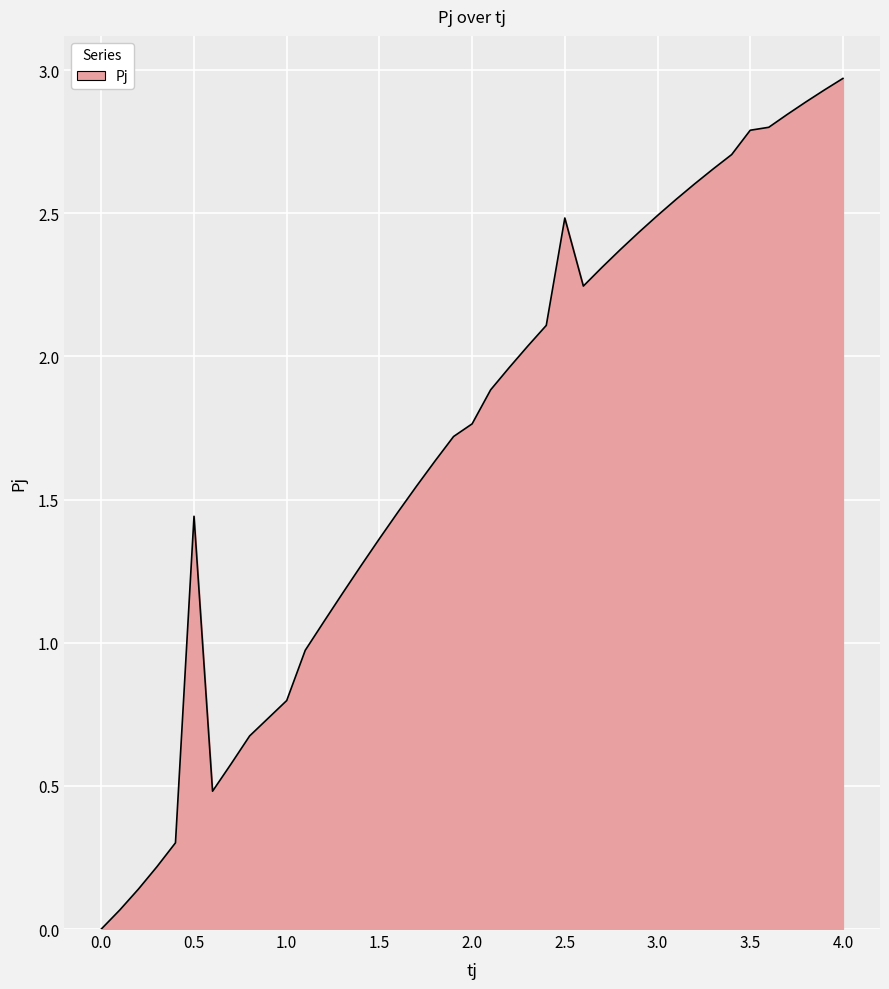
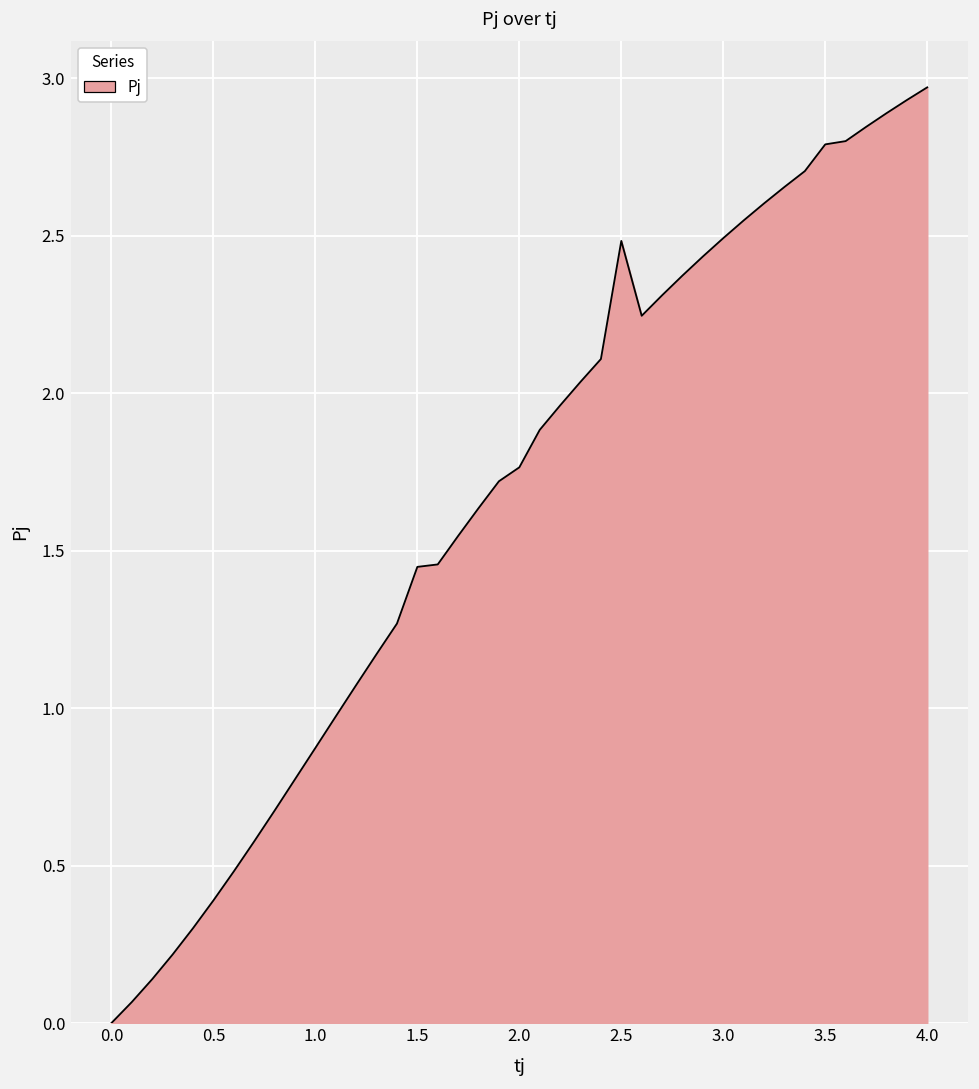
0.5: 1.44 -> 0.39
1.0: 0.80 -> 0.87
1.5: 1.36 -> 1.45
